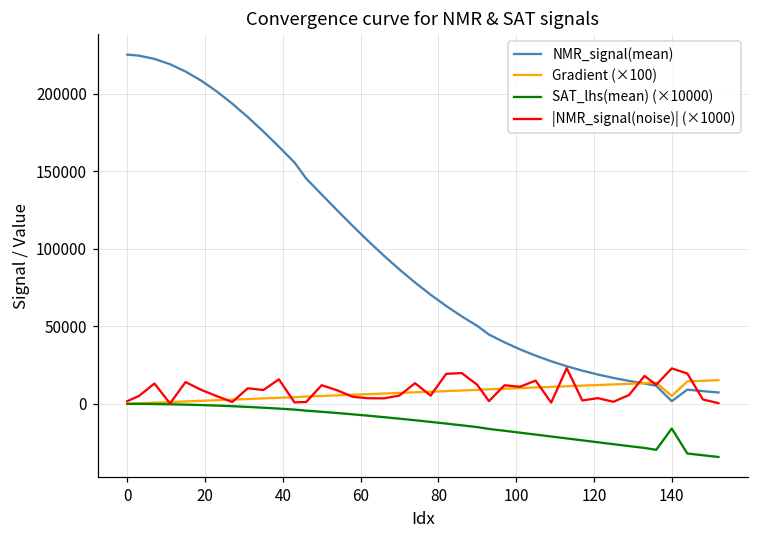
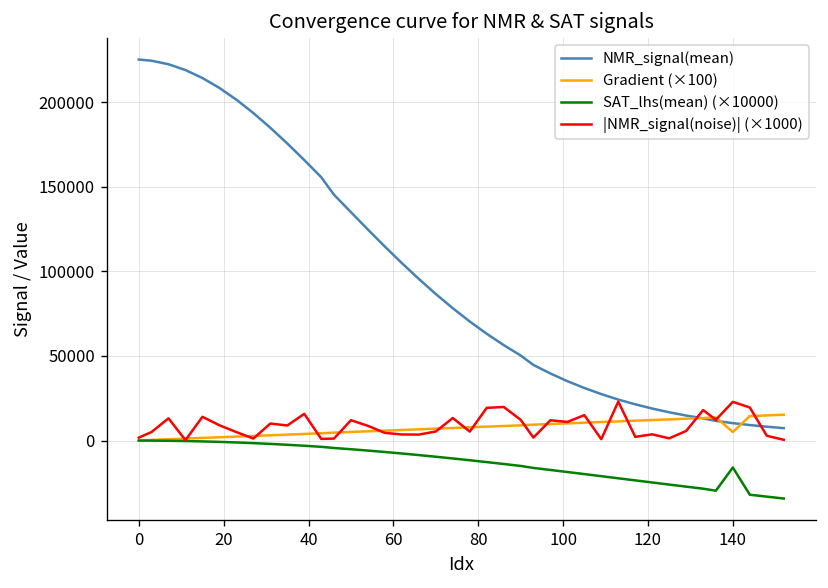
NMR_signal(mean), 140: 2000 -> 10000
